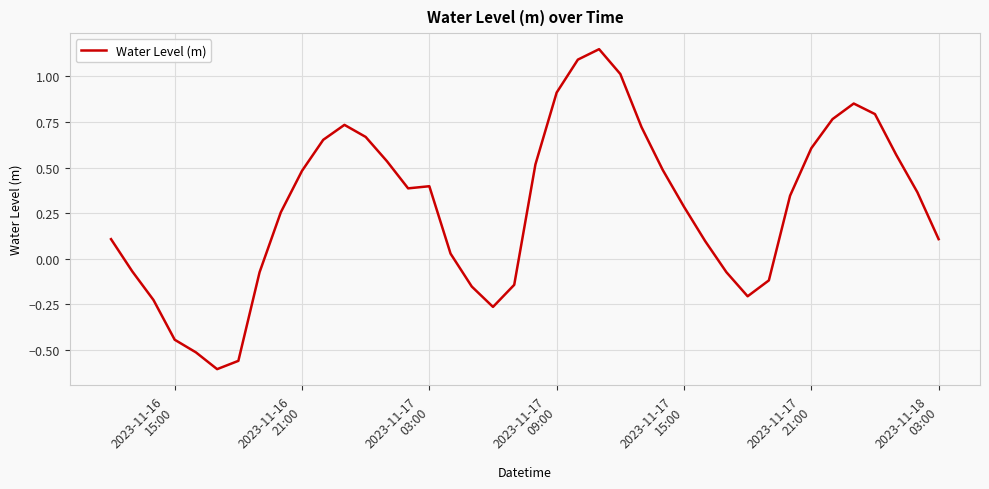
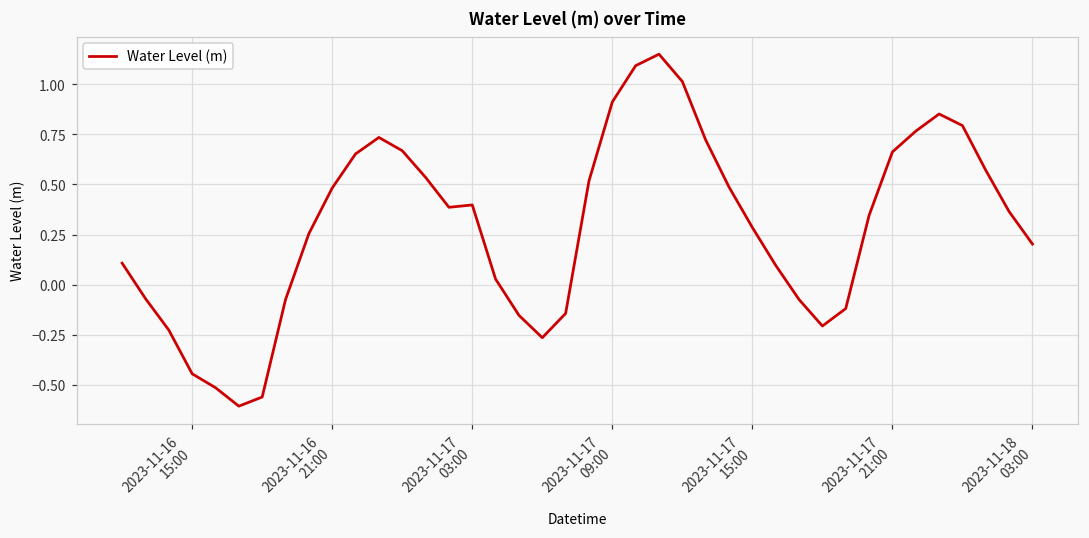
2023-11-17 21:00: 0.61 -> 0.66
2023-11-18 03:00: 0.11 -> 0.20
